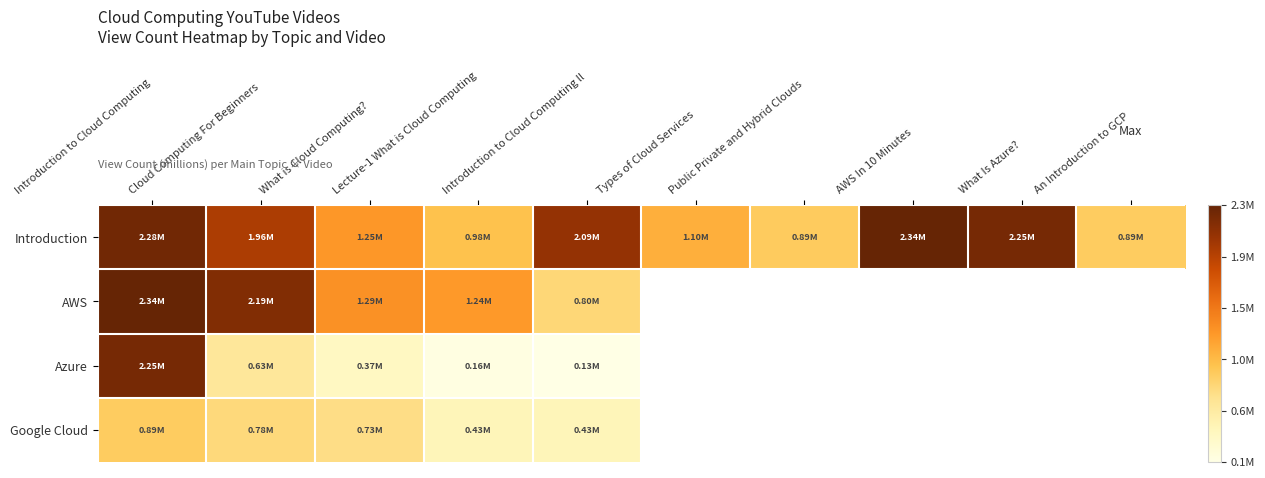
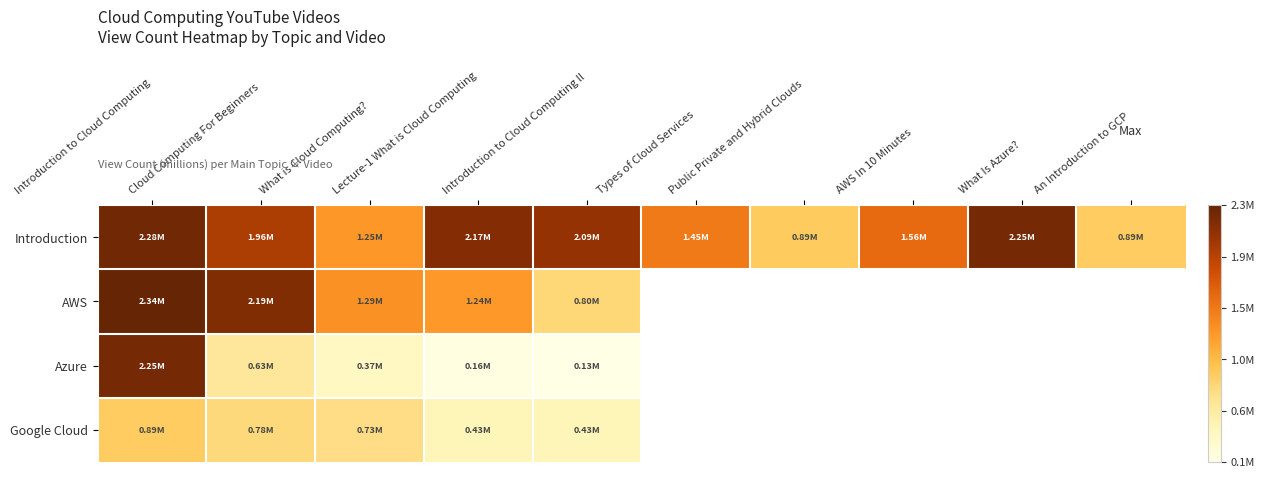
Introduction, Lecture-1 What is Cloud Computing: 0.98M -> 2.17M
Introduction, Types of Cloud Services: 1.10M -> 1.45M
Introduction, AWS In 10 Minutes: 2.34M -> 1.56M
